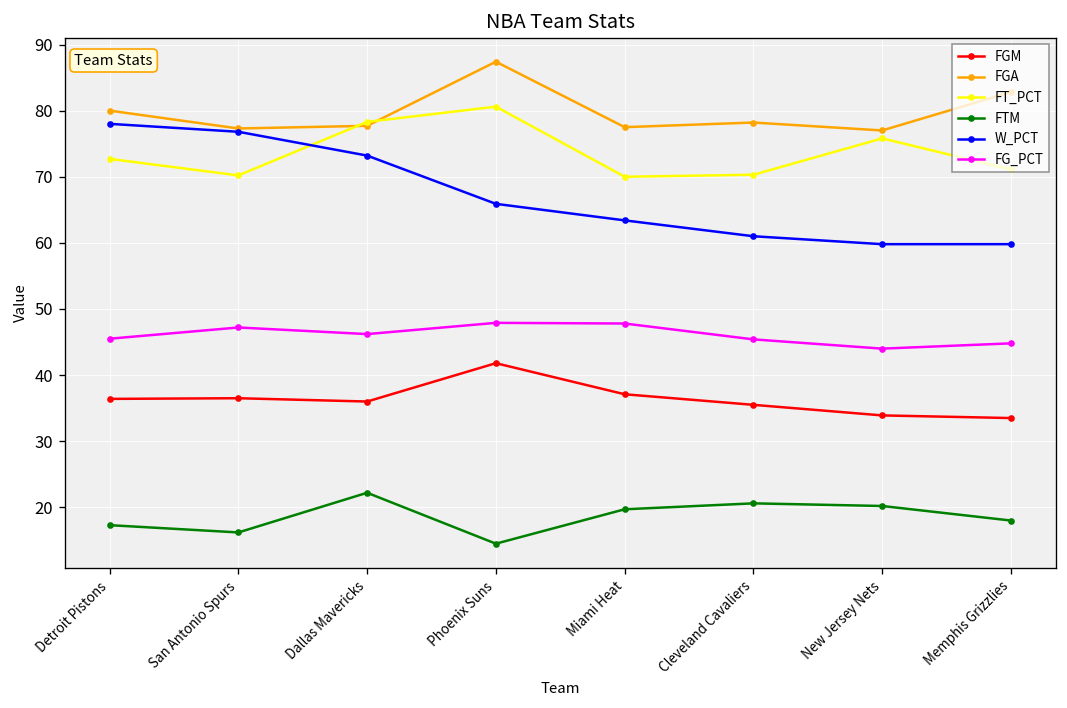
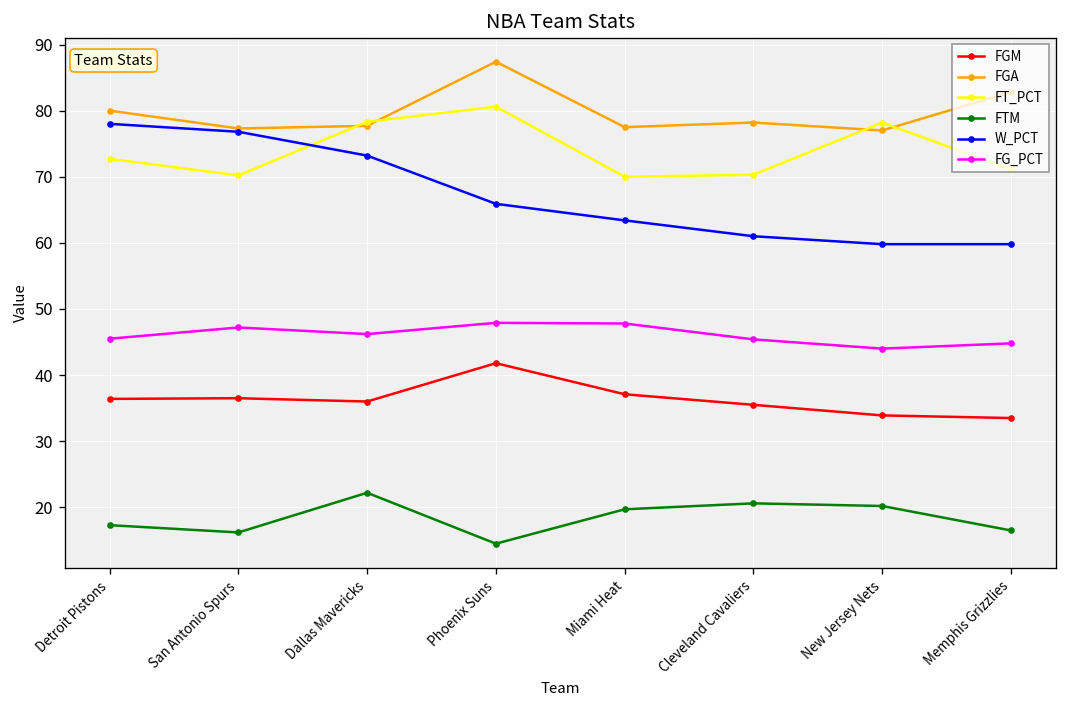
FT_PCT, New Jersey Nets: 76 -> 78
FTM, Memphis Grizzlies: 18 -> 17
